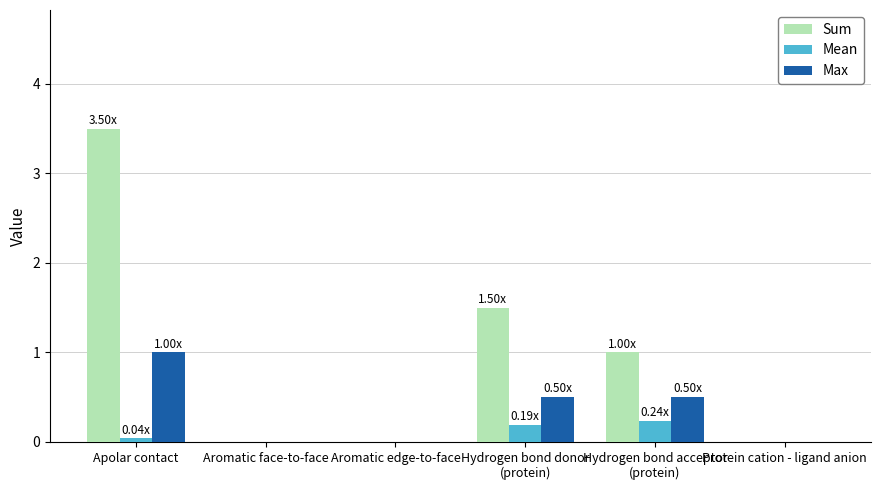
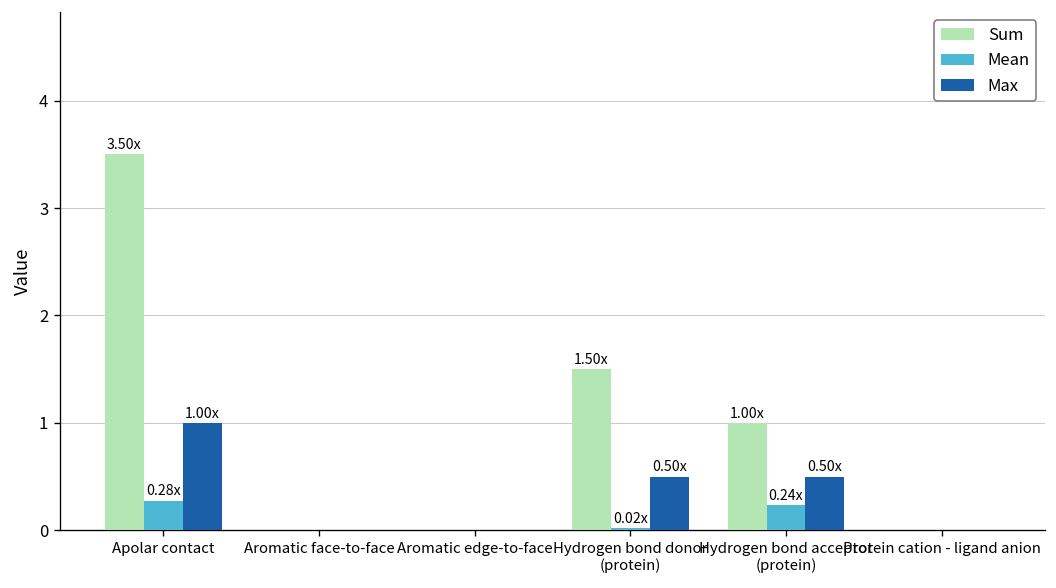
Mean, Apolar contact: 0.04x -> 0.28x
Mean, Hydrogen bond donor (protein): 0.19x -> 0.02x
